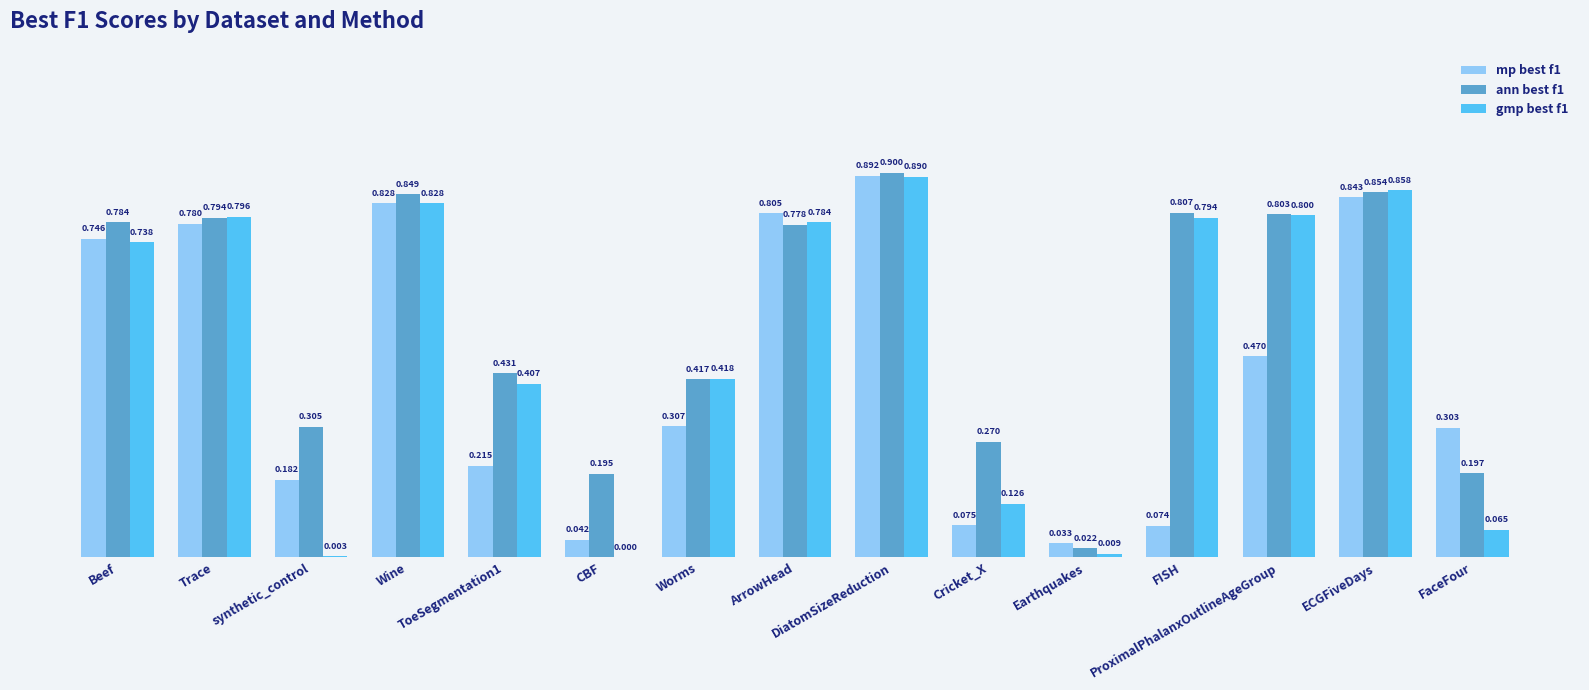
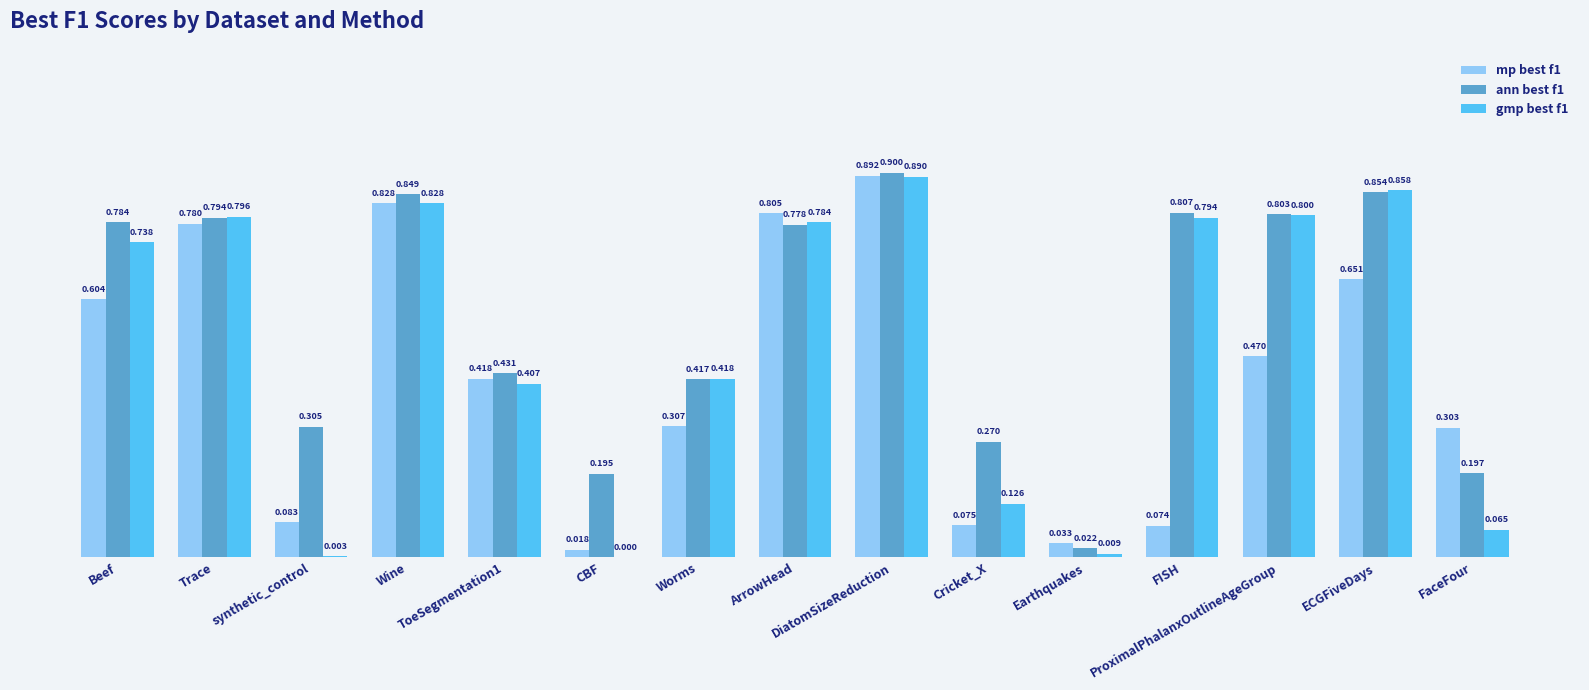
mp best f1, Beef: 0.746 -> 0.604
mp best f1, synthetic_control: 0.182 -> 0.083
mp best f1, ToeSegmentation1: 0.215 -> 0.418
mp best f1, CBF: 0.042 -> 0.018
mp best f1, ECGFiveDays: 0.843 -> 0.651
